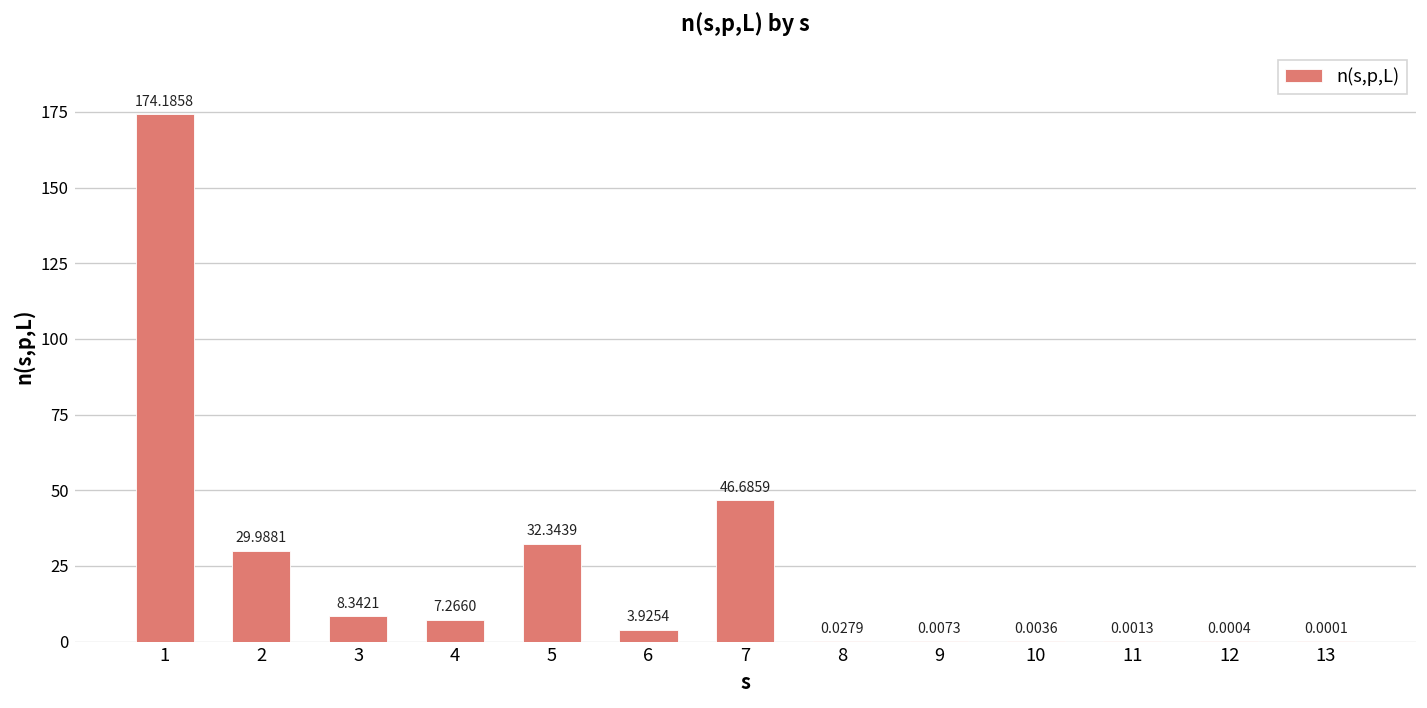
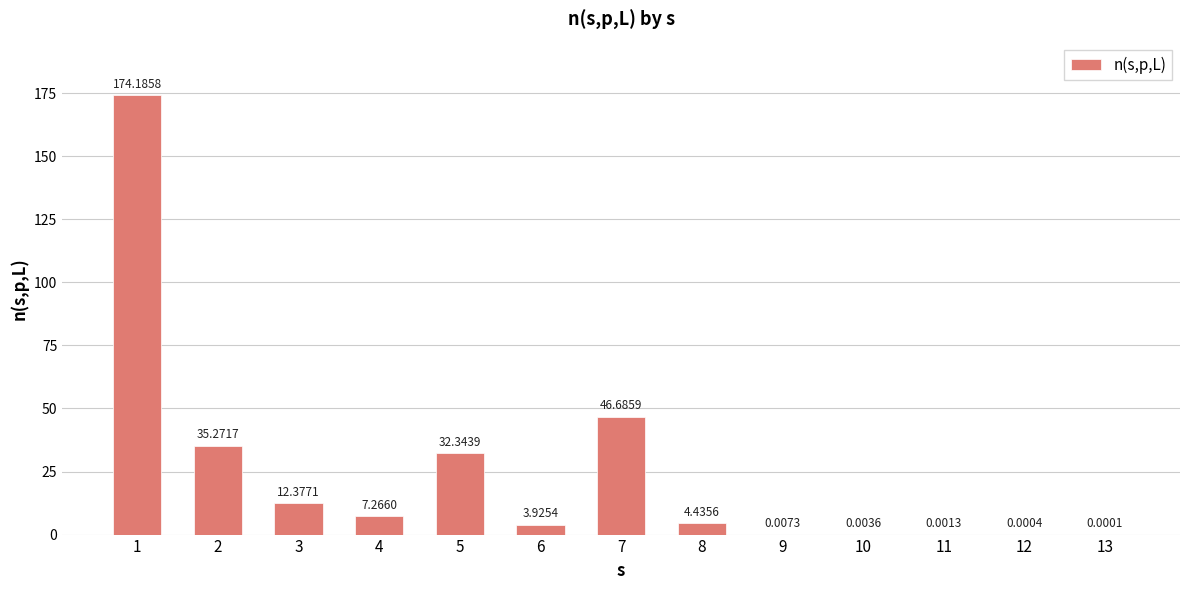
2: 29.9881 -> 35.2717
3: 8.3421 -> 12.3771
8: 0.0279 -> 4.4356
